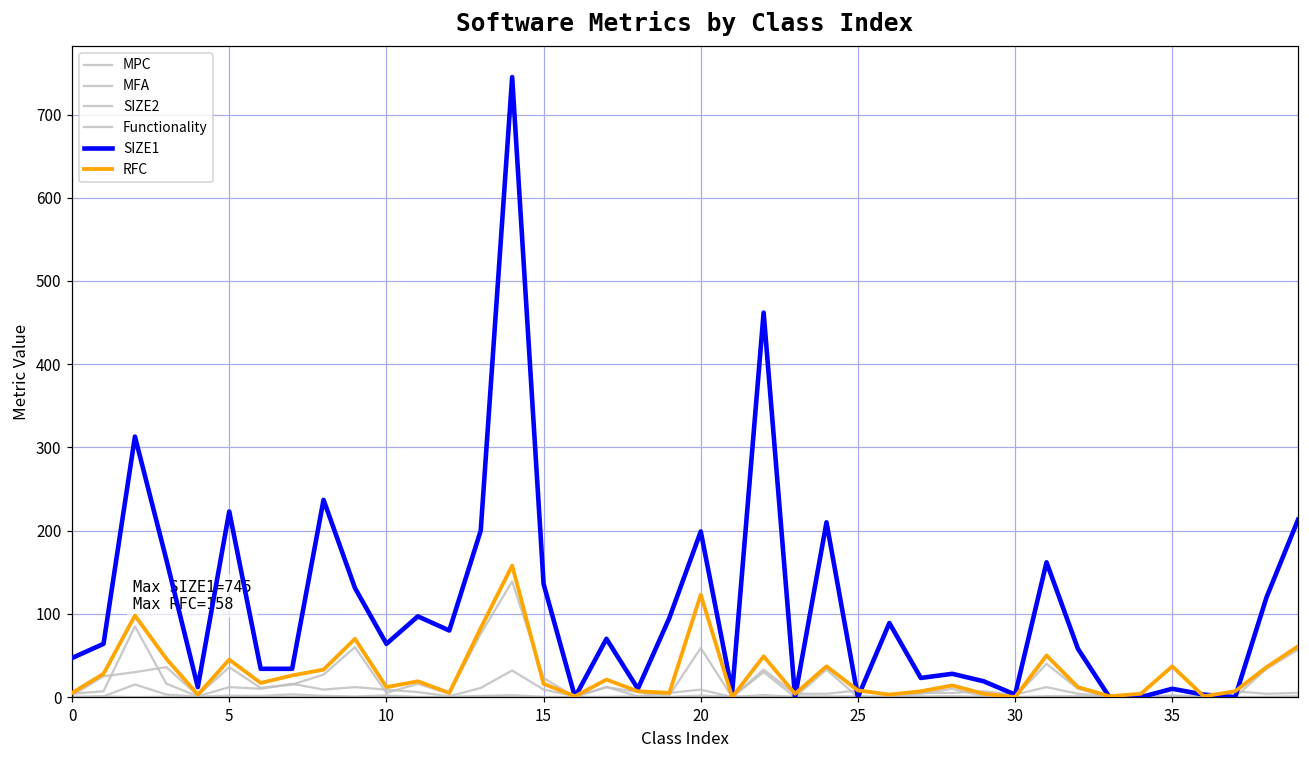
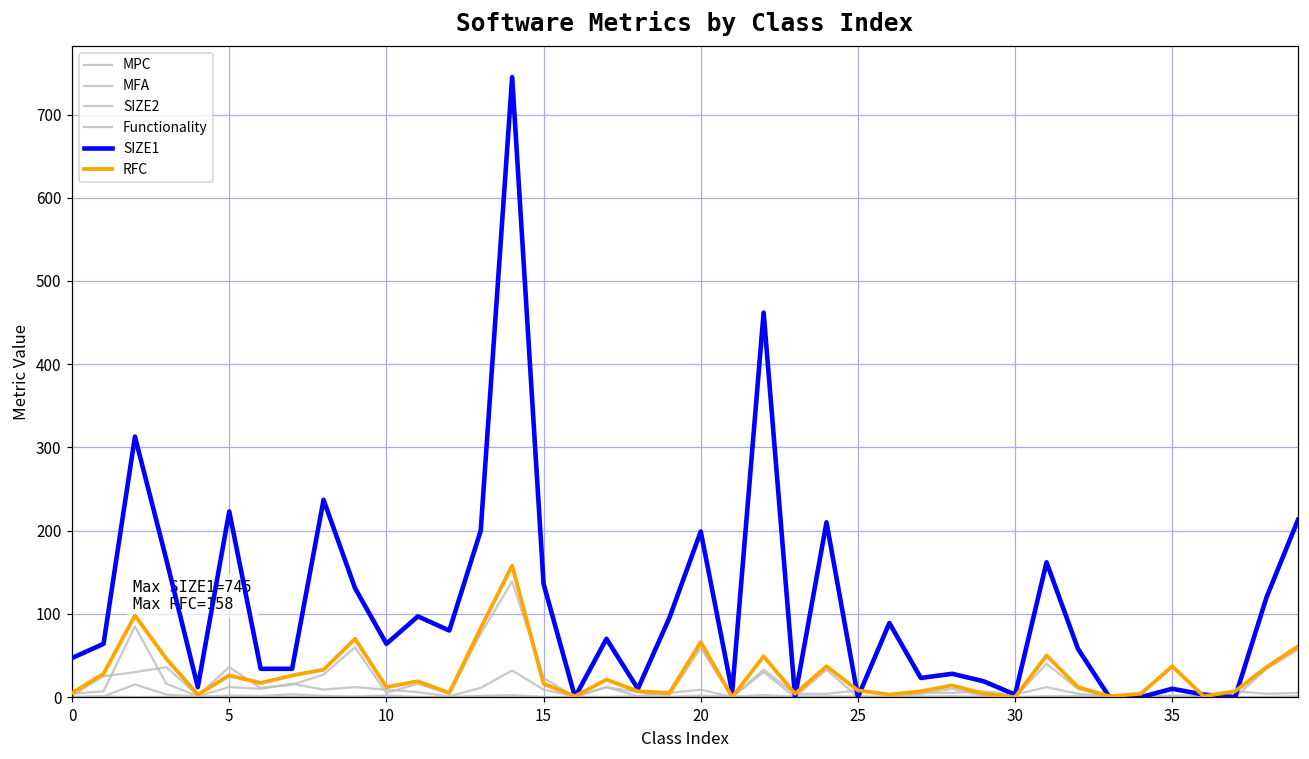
RFC, 5: 50 -> 30
RFC, 20: 120 -> 70
